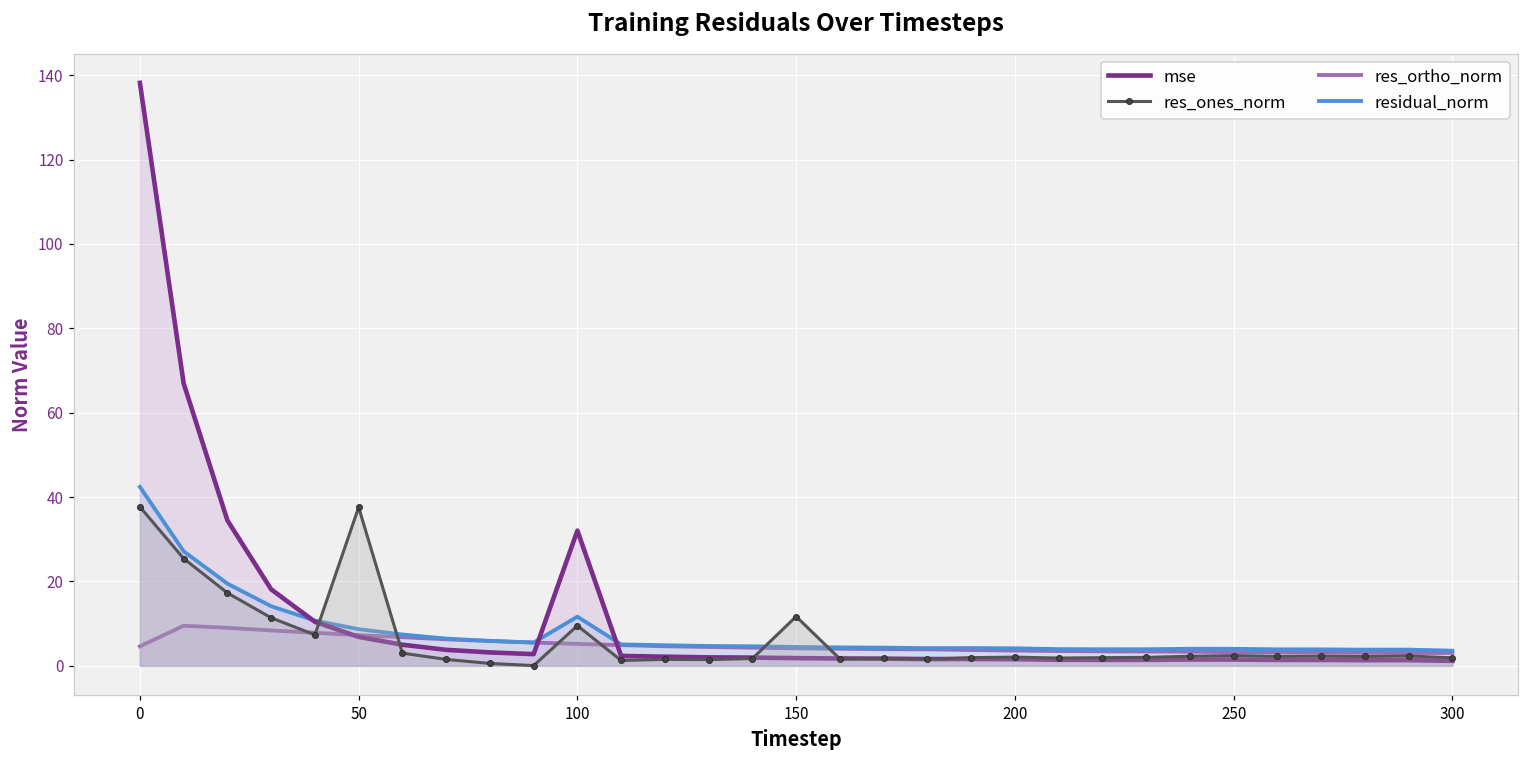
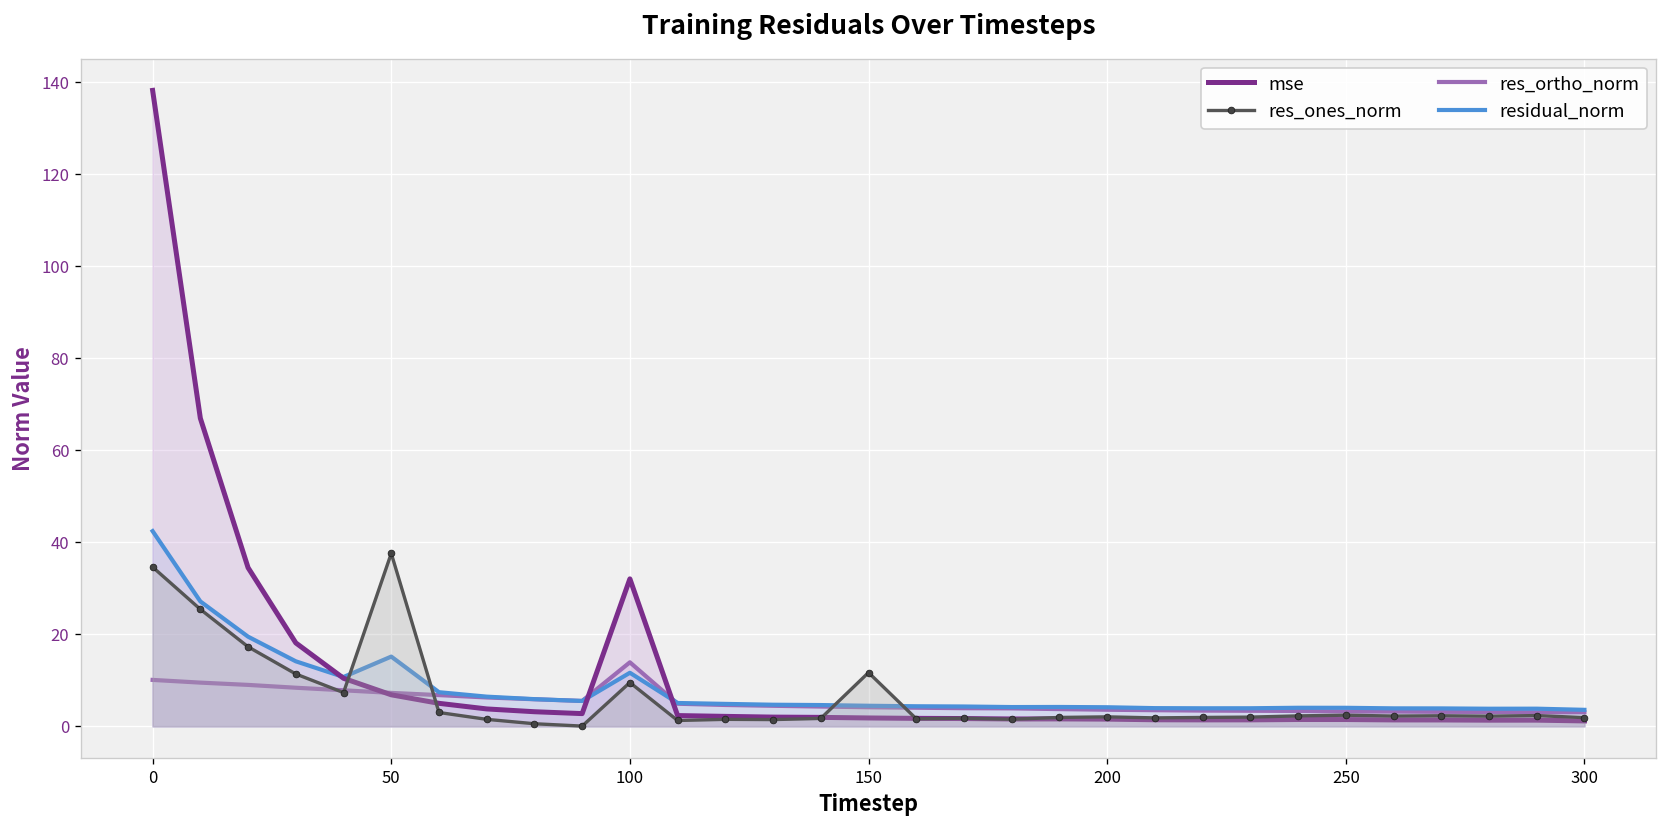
res_ones_norm, 0: 38 -> 35
res_ortho_norm, 0: 5 -> 10
residual_norm, 50: 9 -> 15
res_ortho_norm, 100: 5 -> 14
